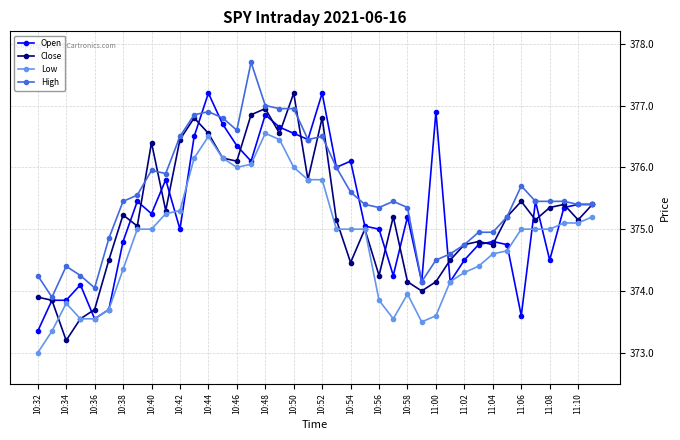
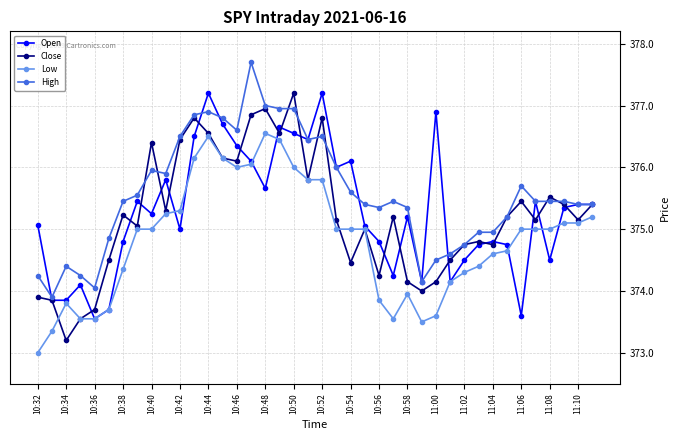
Open, 10:32: 373.4 -> 375.1
Open, 10:48: 376.9 -> 375.7
Open, 10:56: 375.0 -> 374.8
Close, 11:08: 375.4 -> 375.5
